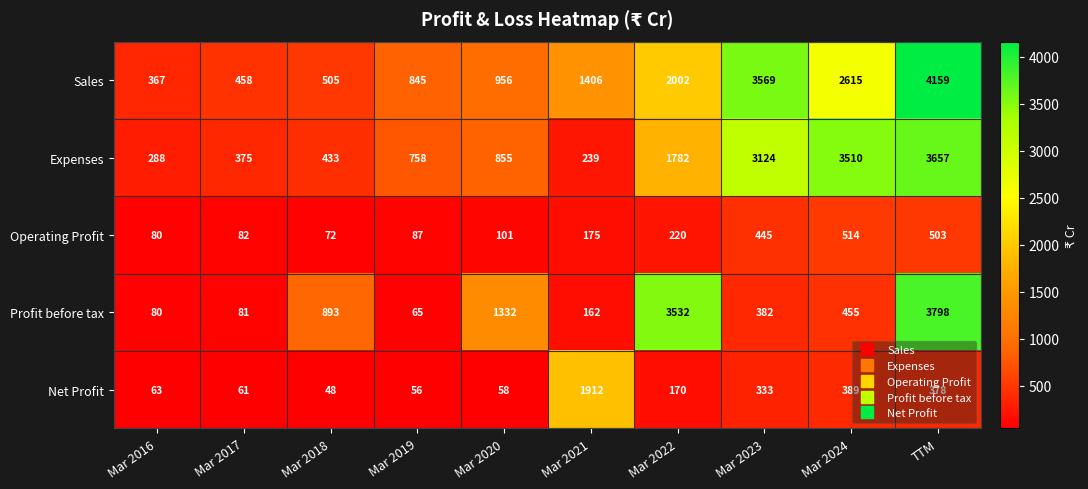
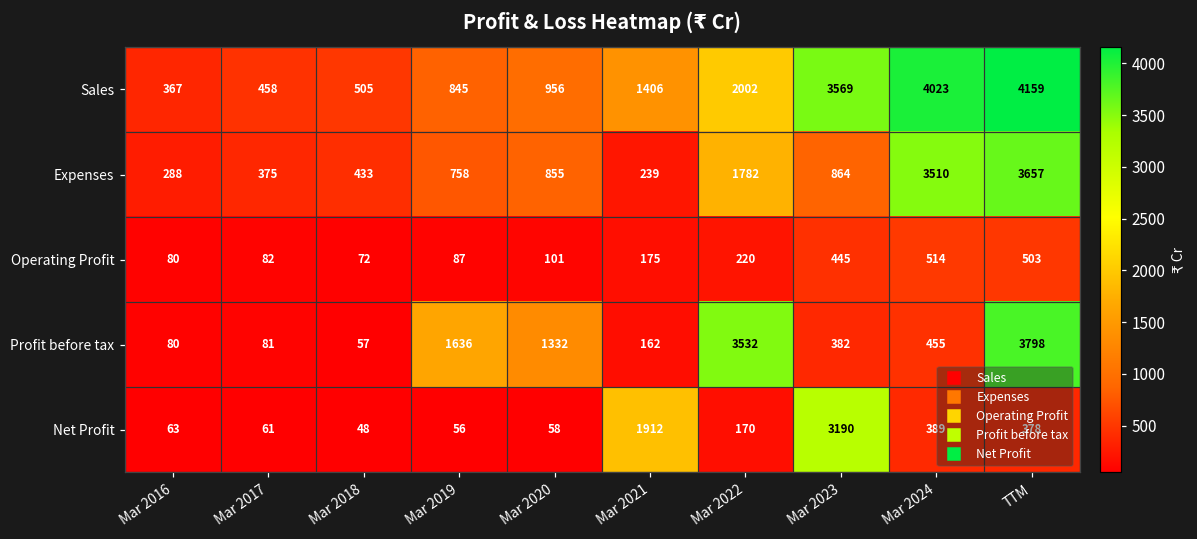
Sales, Mar 2024: 2615 -> 4023
Expenses, Mar 2023: 3124 -> 864
Profit before tax, Mar 2018: 893 -> 57
Profit before tax, Mar 2019: 65 -> 1636
Net Profit, Mar 2023: 333 -> 3190
